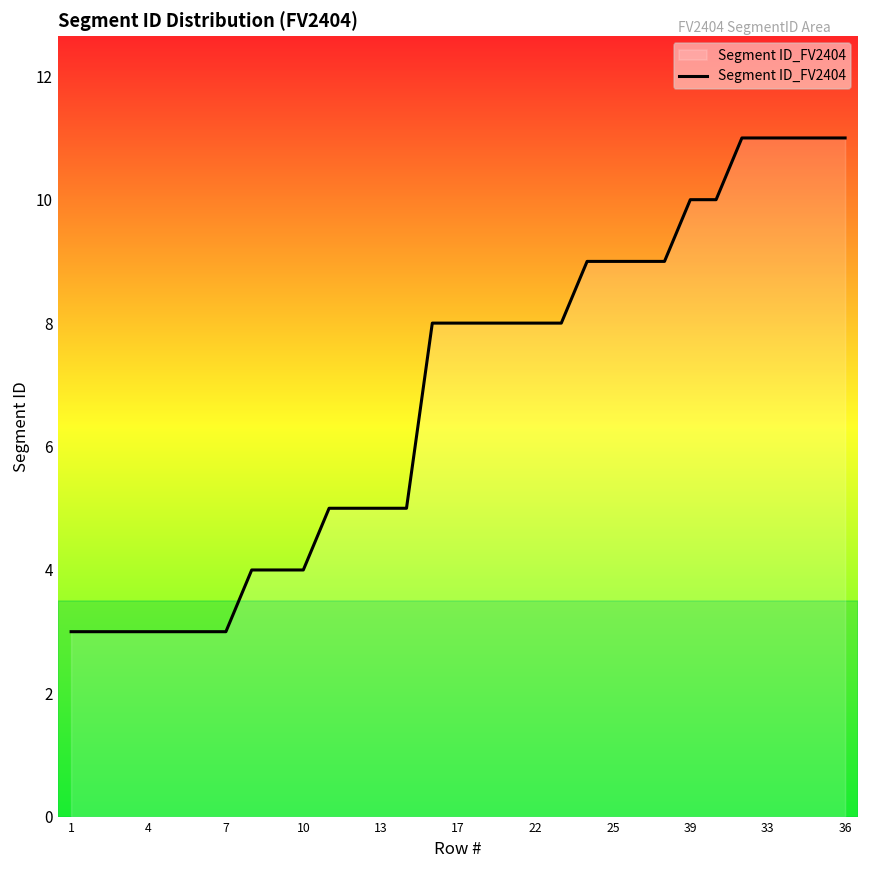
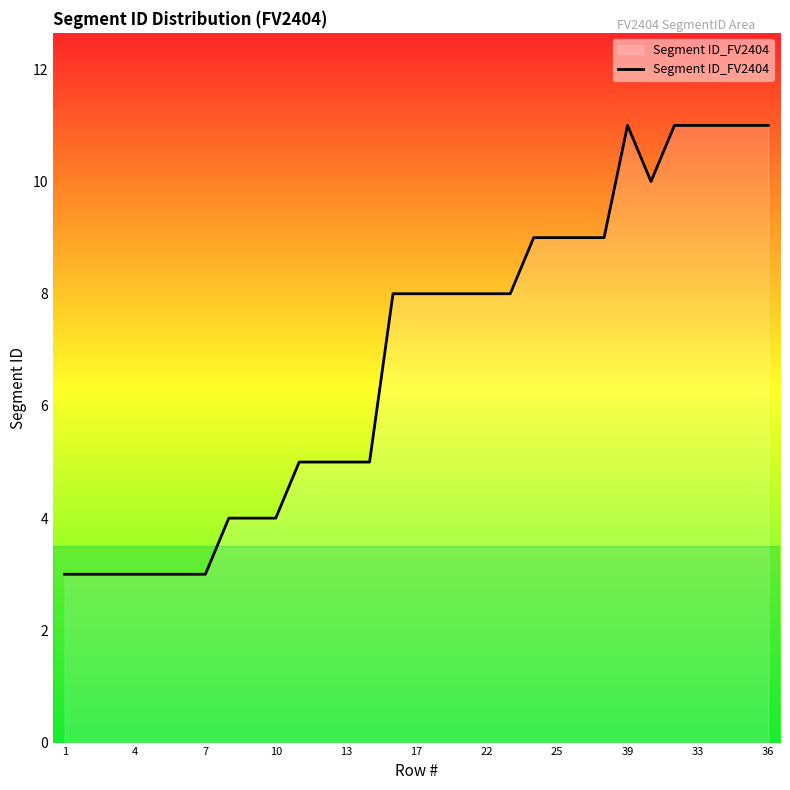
39: 10 -> 11
